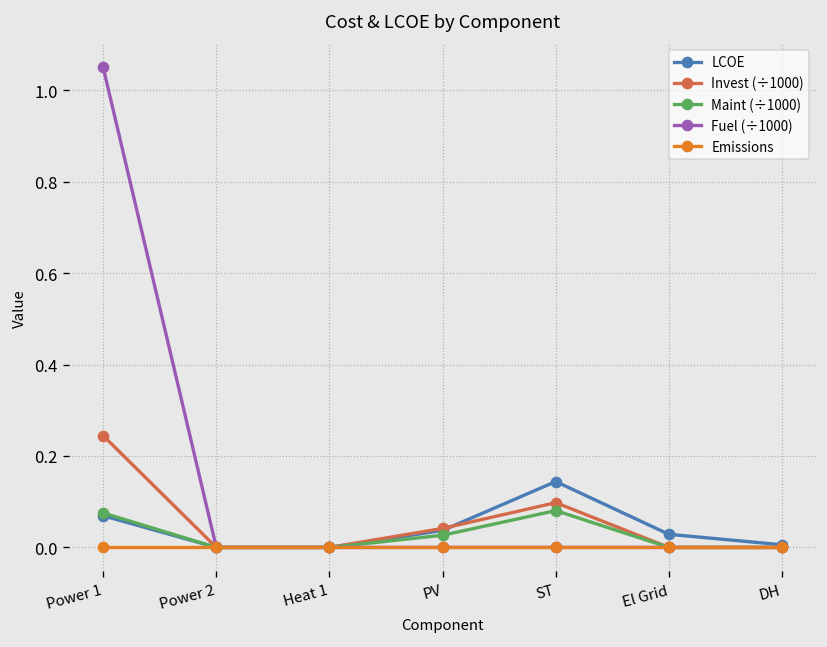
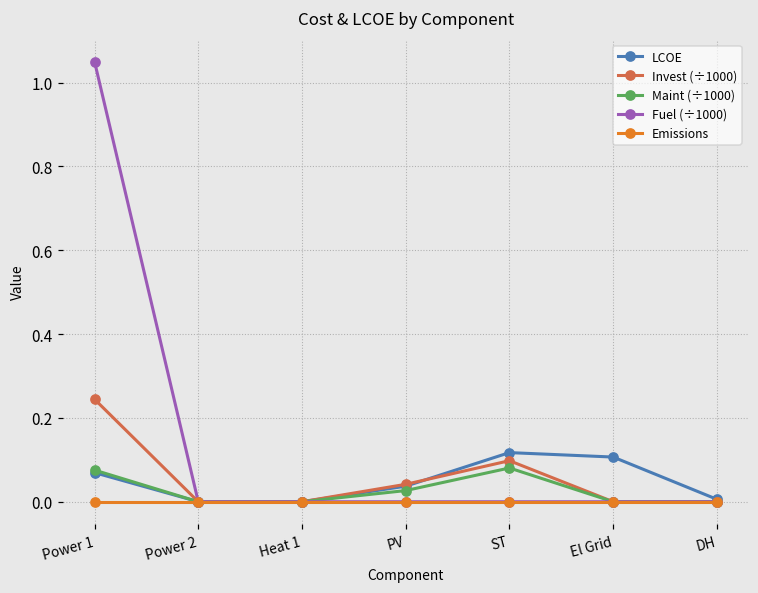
LCOE, ST: 0.14 -> 0.12
LCOE, El Grid: 0.03 -> 0.11
